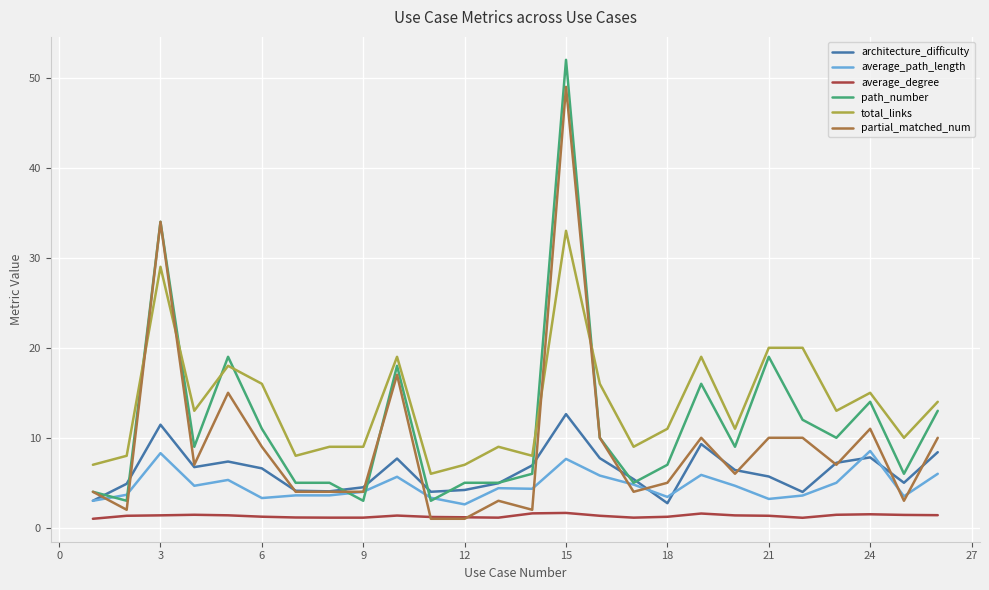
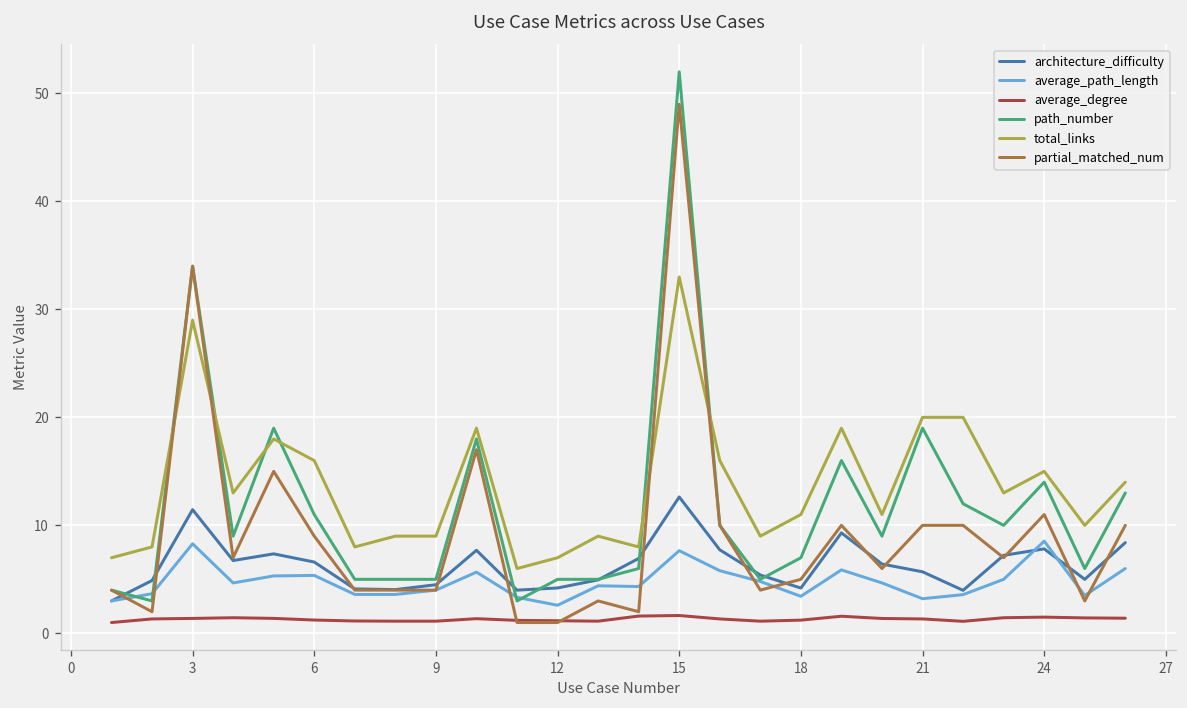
average_path_length, 6: 3 -> 5
path_number, 9: 3 -> 5
architecture_difficulty, 18: 3 -> 4
